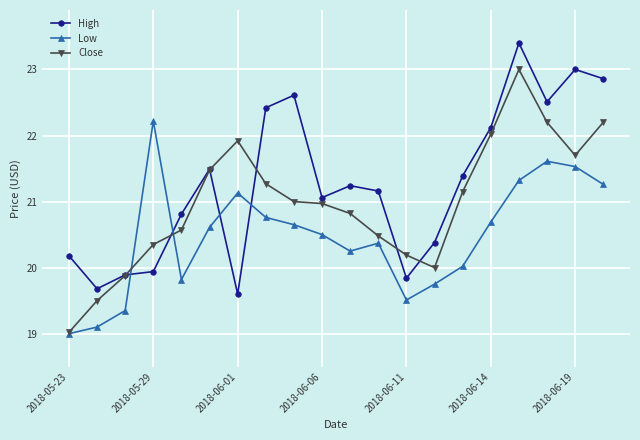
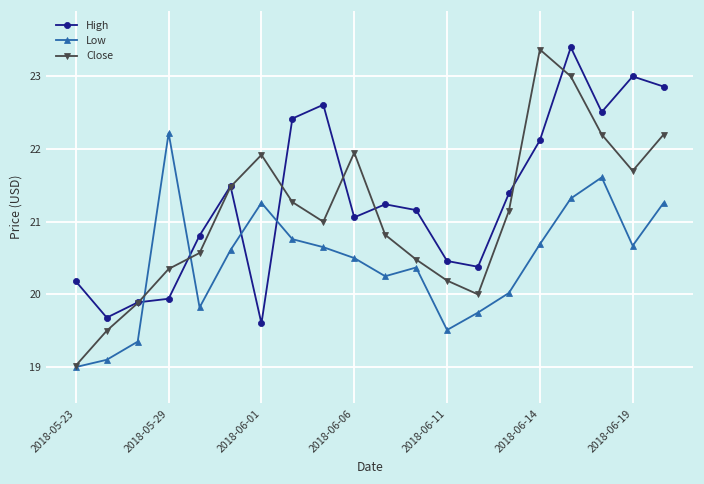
Low, 2018-06-01: 21.1 -> 21.3
Close, 2018-06-06: 21.0 -> 22.0
High, 2018-06-11: 19.8 -> 20.5
Close, 2018-06-14: 22.0 -> 23.4
Low, 2018-06-19: 21.5 -> 20.7
